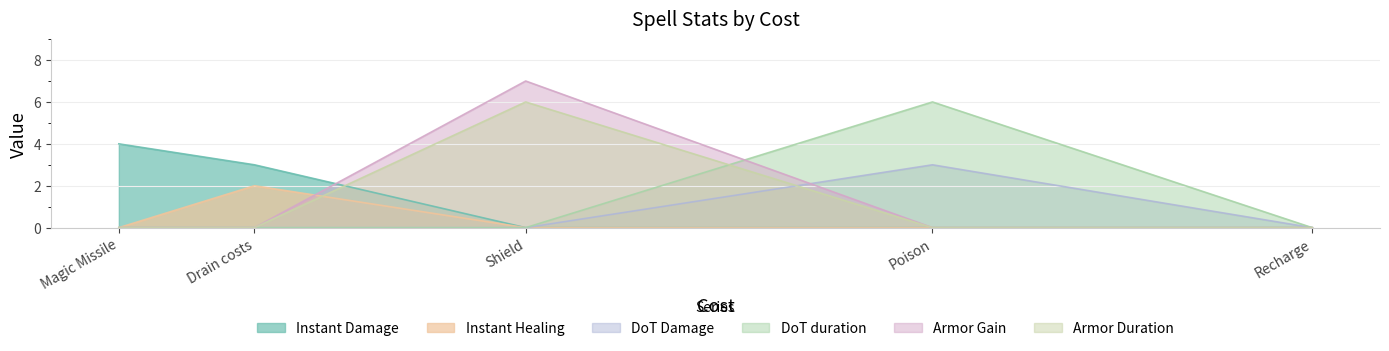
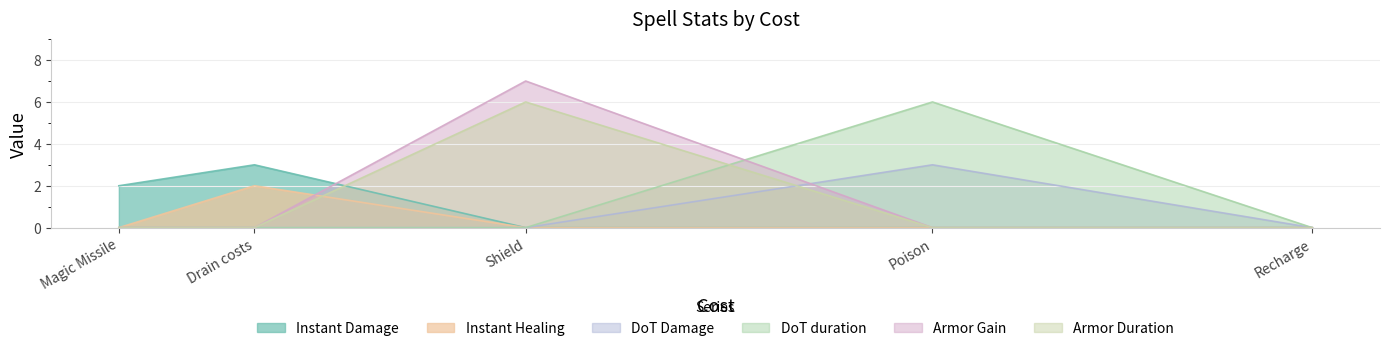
Instant Damage, Magic Missile: 4 -> 2
